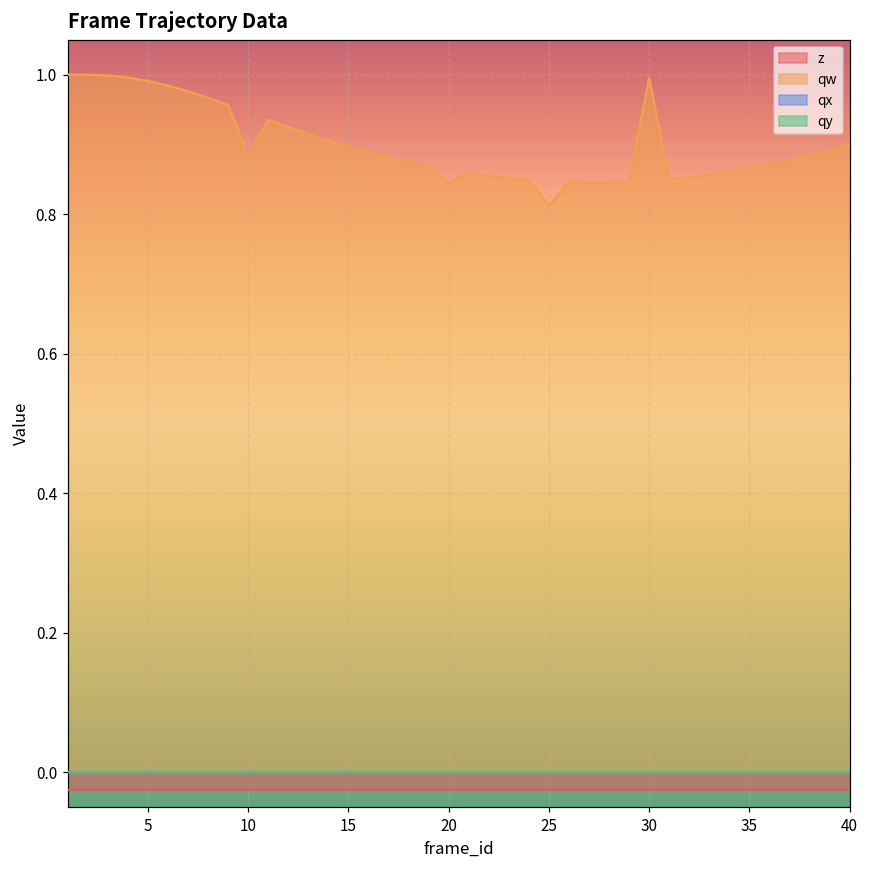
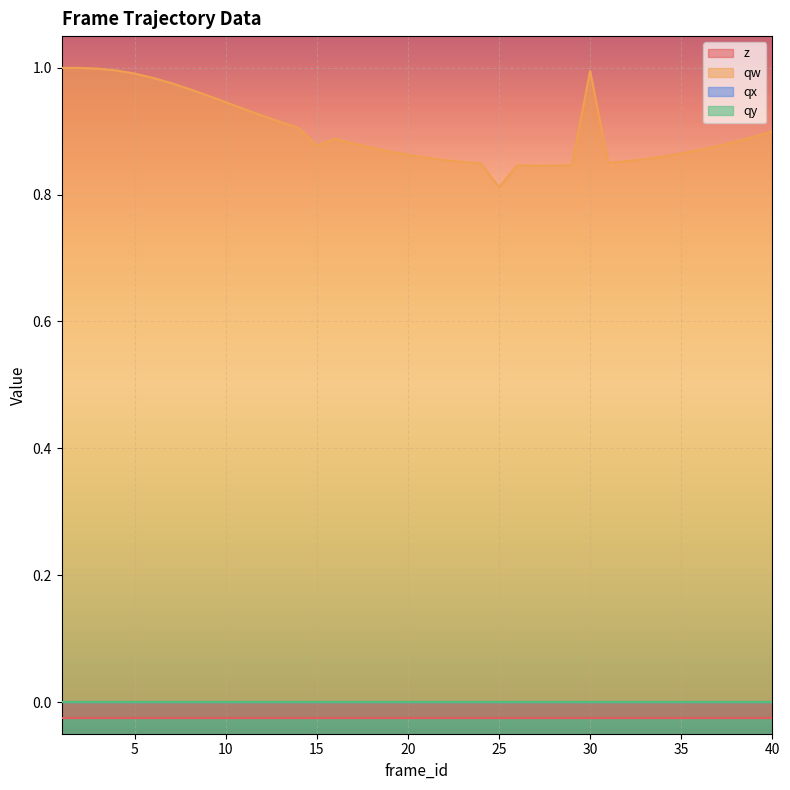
qw, 10: 0.88 -> 0.95
qw, 15: 0.90 -> 0.88
qw, 20: 0.85 -> 0.86
